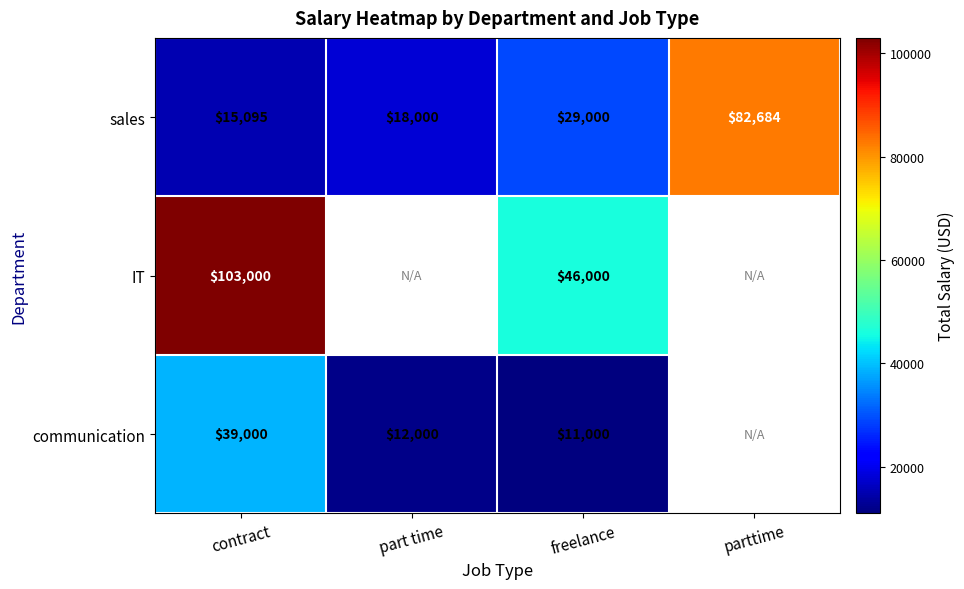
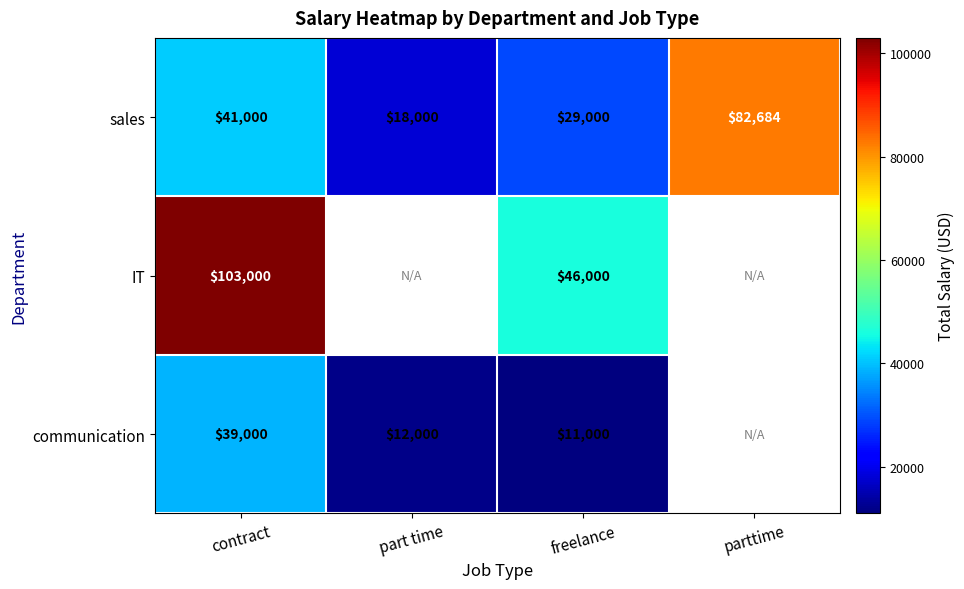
sales, contract: $15,095 -> $41,000
